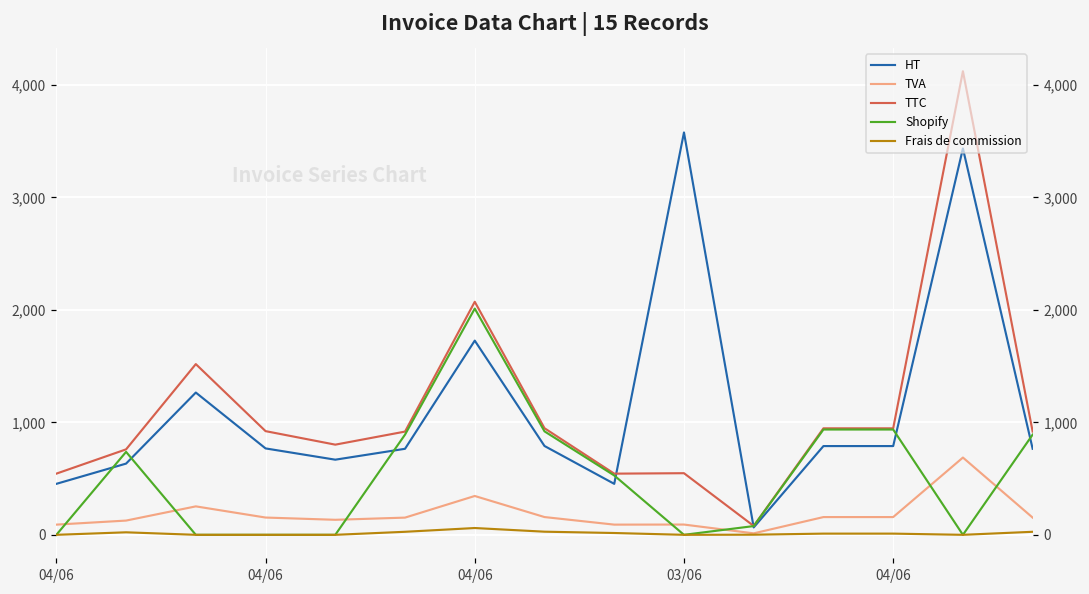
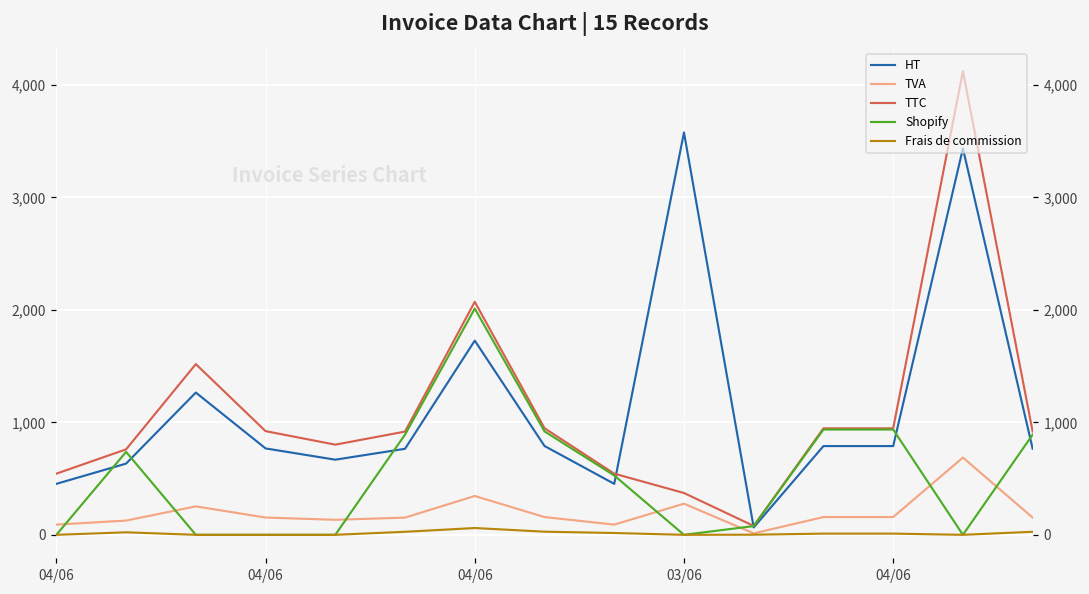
TVA, 03/06: 90 -> 280
TTC, 03/06: 550 -> 370
